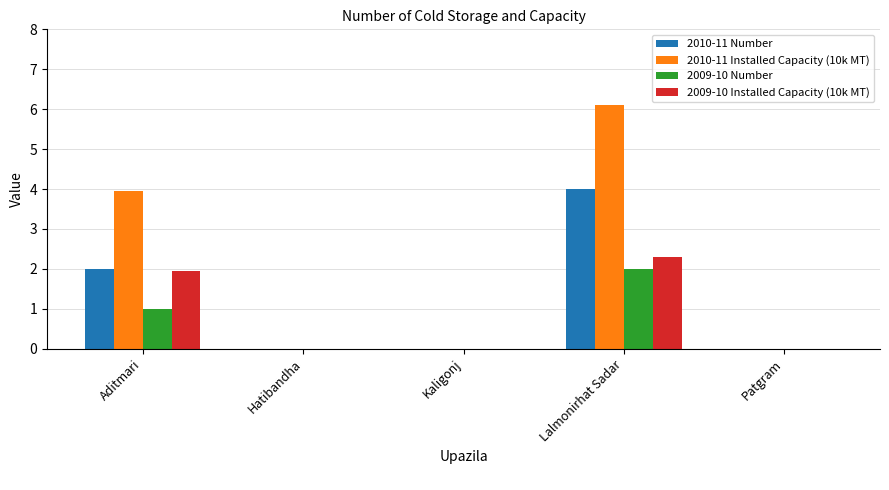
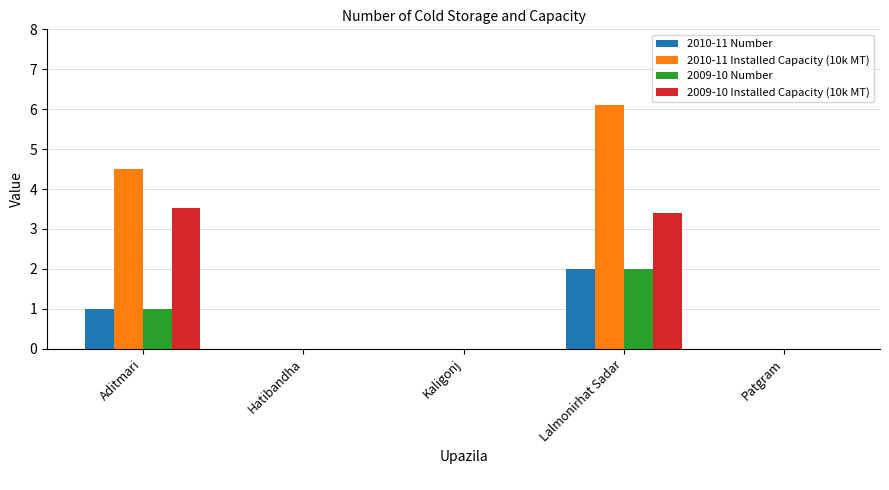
2010-11 Number, Aditmari: 2 -> 1
2010-11 Installed Capacity (10k MT), Aditmari: 4.0 -> 4.5
2009-10 Installed Capacity (10k MT), Aditmari: 2.0 -> 3.5
2010-11 Number, Lalmonirhat Sadar: 4 -> 2
2009-10 Installed Capacity (10k MT), Lalmonirhat Sadar: 2.3 -> 3.4
